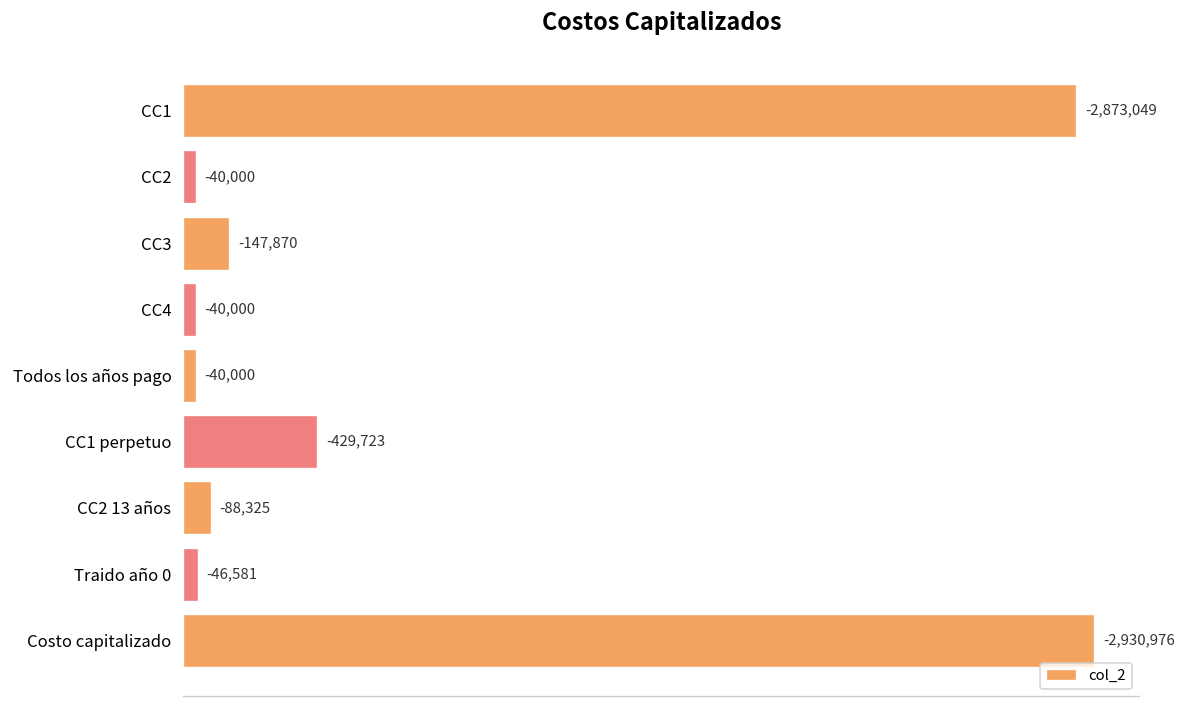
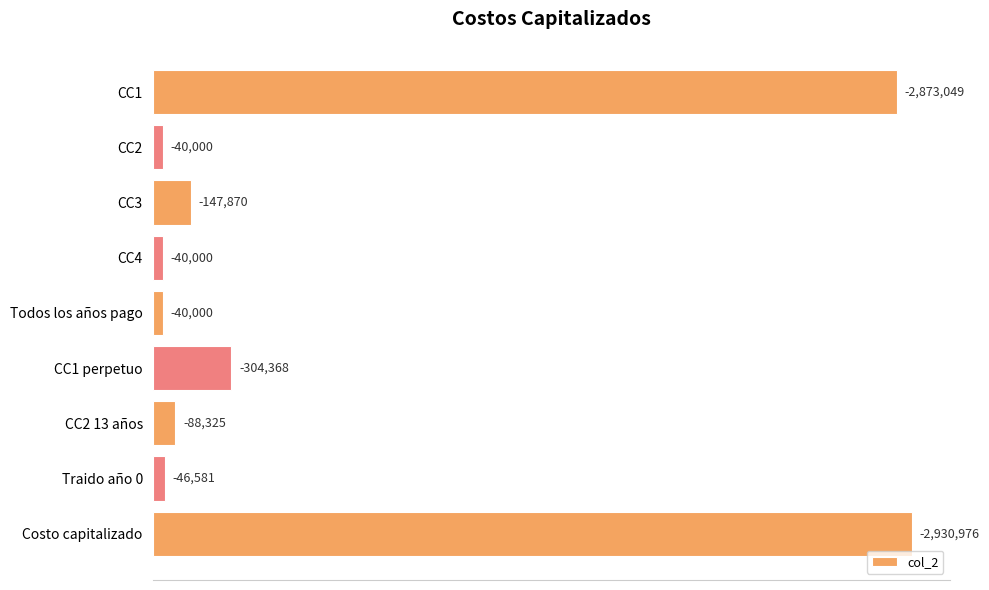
CC1 perpetuo: -429,723 -> -304,368
